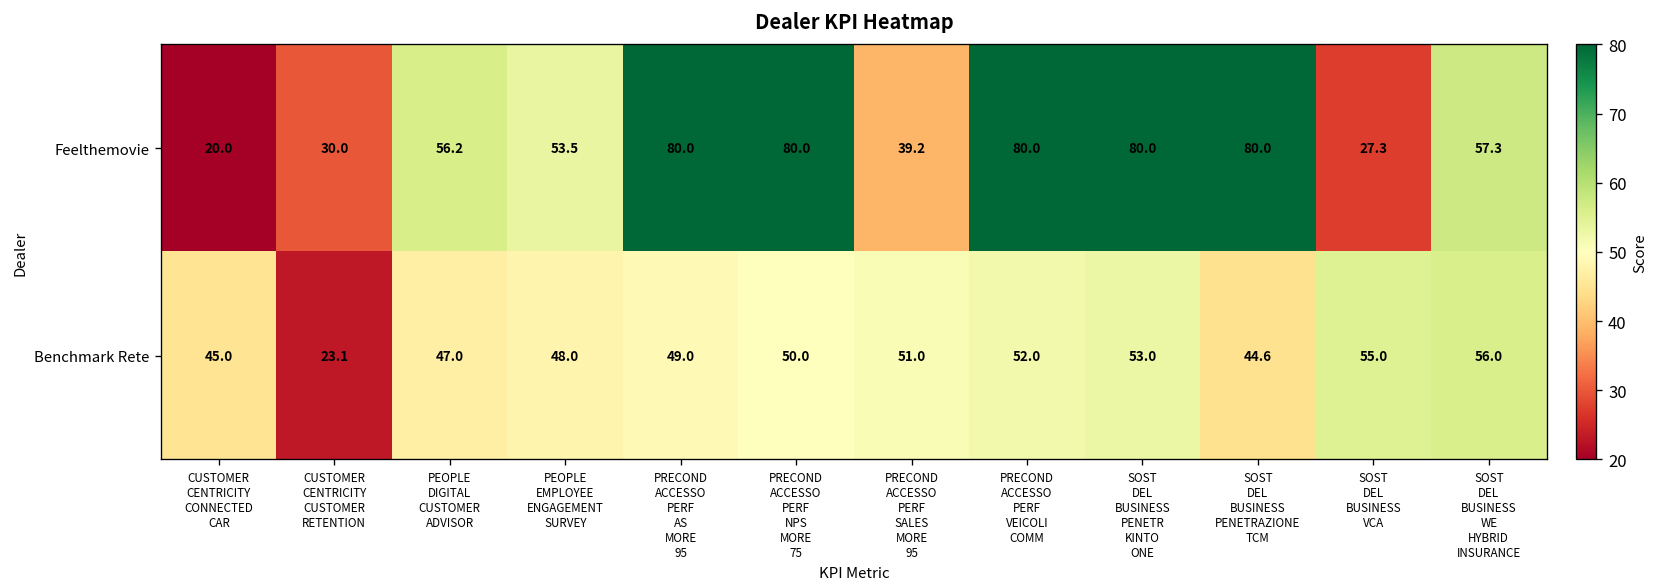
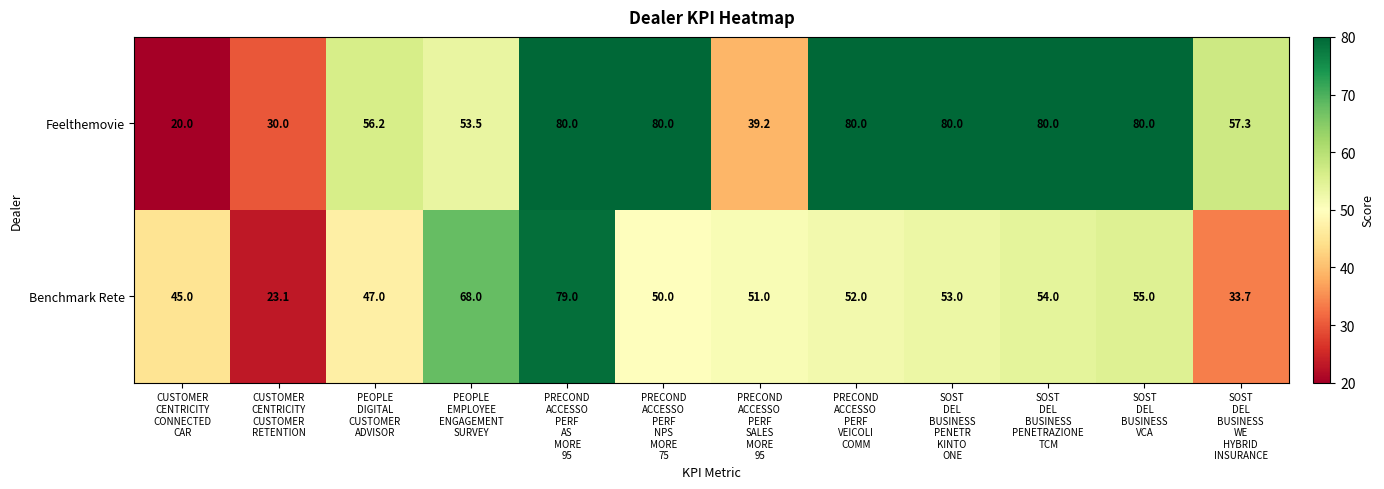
Feelthemovie, SOST DEL BUSINESS VCA: 27.3 -> 80.0
Benchmark Rete, PEOPLE EMPLOYEE ENGAGEMENT SURVEY: 48.0 -> 68.0
Benchmark Rete, PRECOND ACCESSO PERF AS MORE 95: 49.0 -> 79.0
Benchmark Rete, SOST DEL BUSINESS PENETRAZIONE TCM: 44.6 -> 54.0
Benchmark Rete, SOST DEL BUSINESS WE HYBRID INSURANCE: 56.0 -> 33.7
